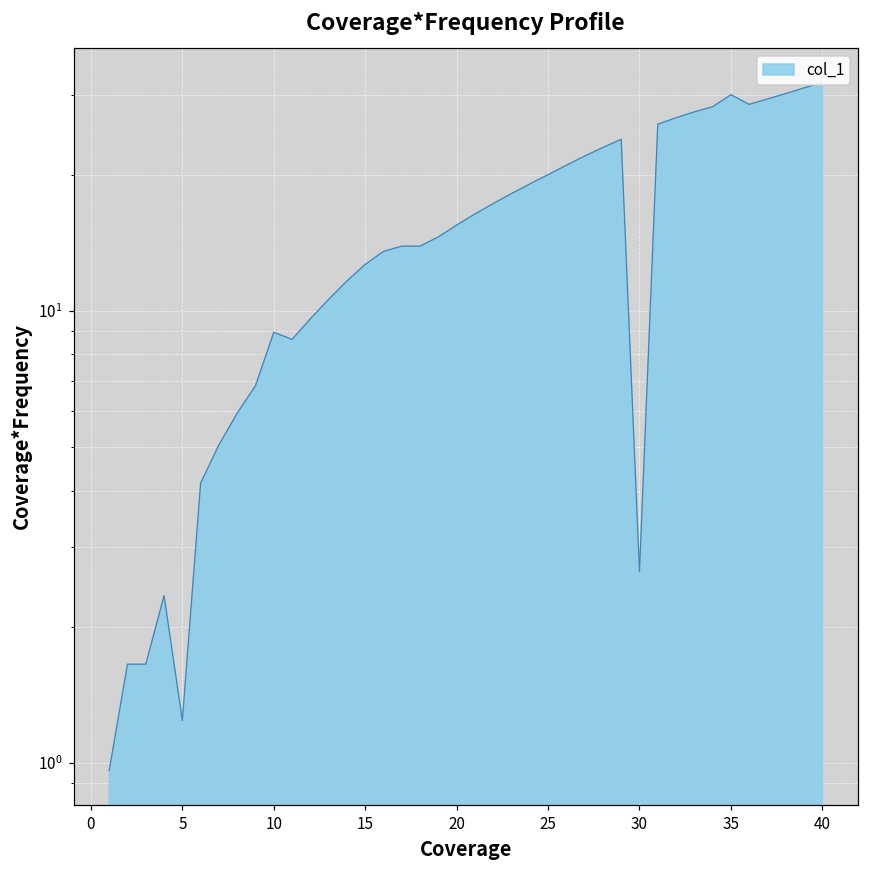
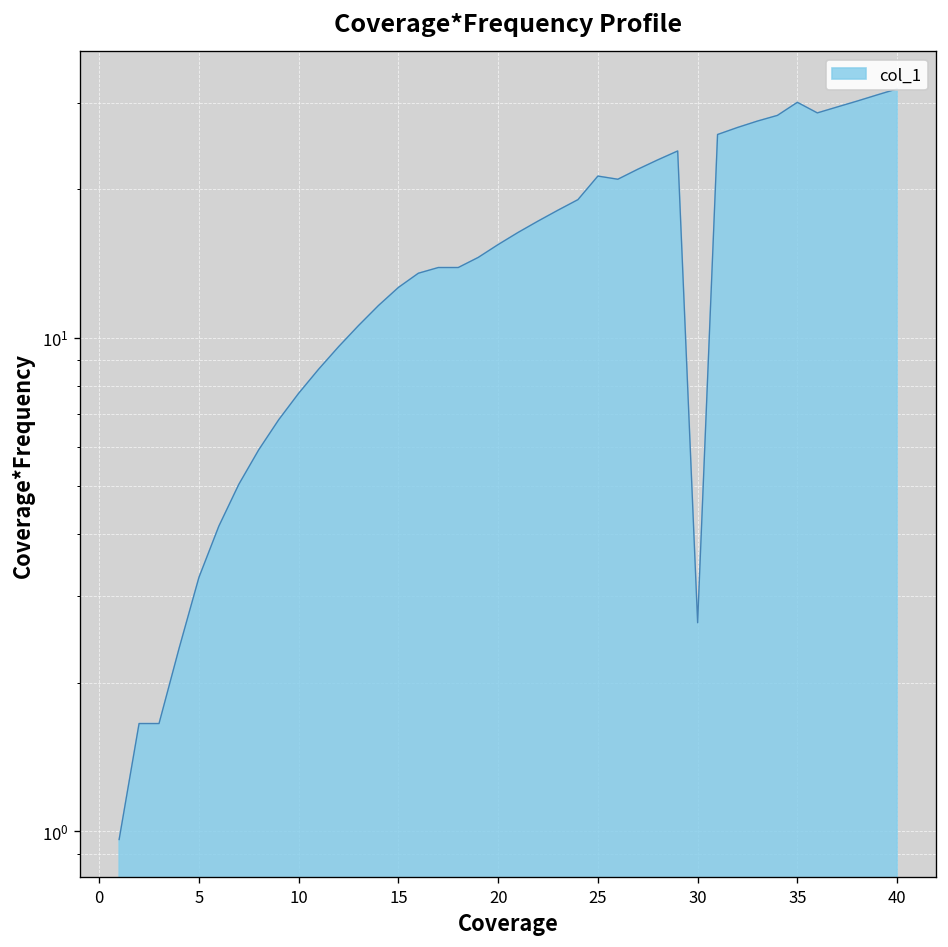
5: 1.24 -> 3.3
10: 9.0 -> 7.7
25: 20 -> 21
